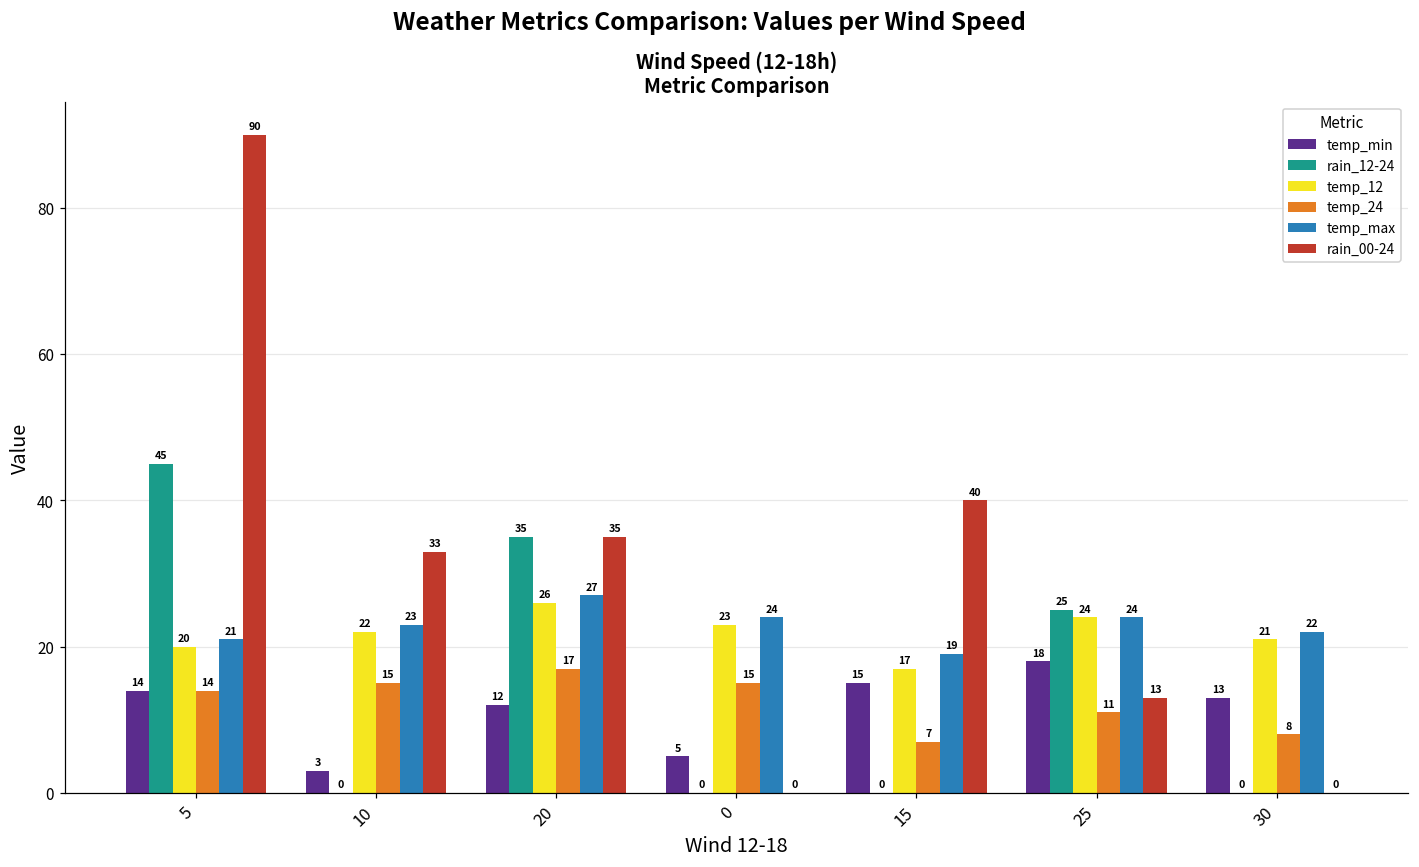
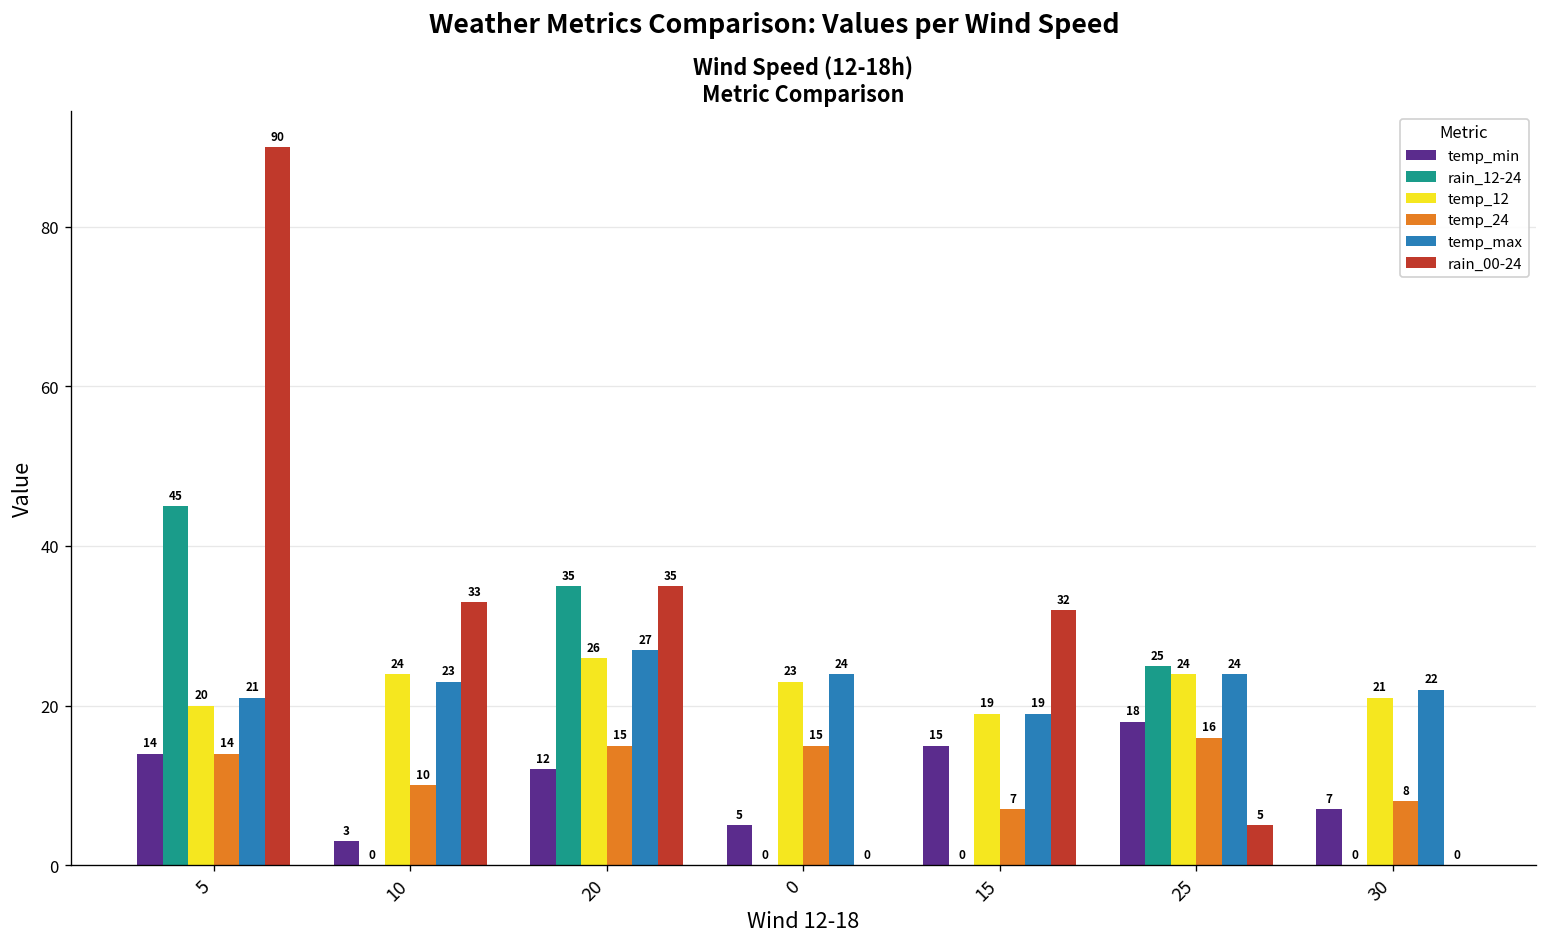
temp_12, 10: 22 -> 24
temp_24, 10: 15 -> 10
temp_24, 20: 17 -> 15
temp_12, 15: 17 -> 19
rain_00-24, 15: 40 -> 32
temp_24, 25: 11 -> 16
rain_00-24, 25: 13 -> 5
temp_min, 30: 13 -> 7
